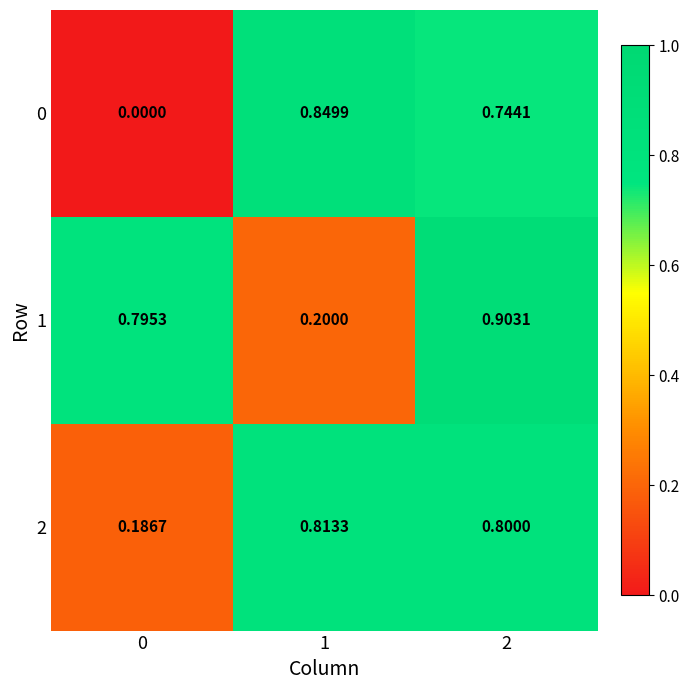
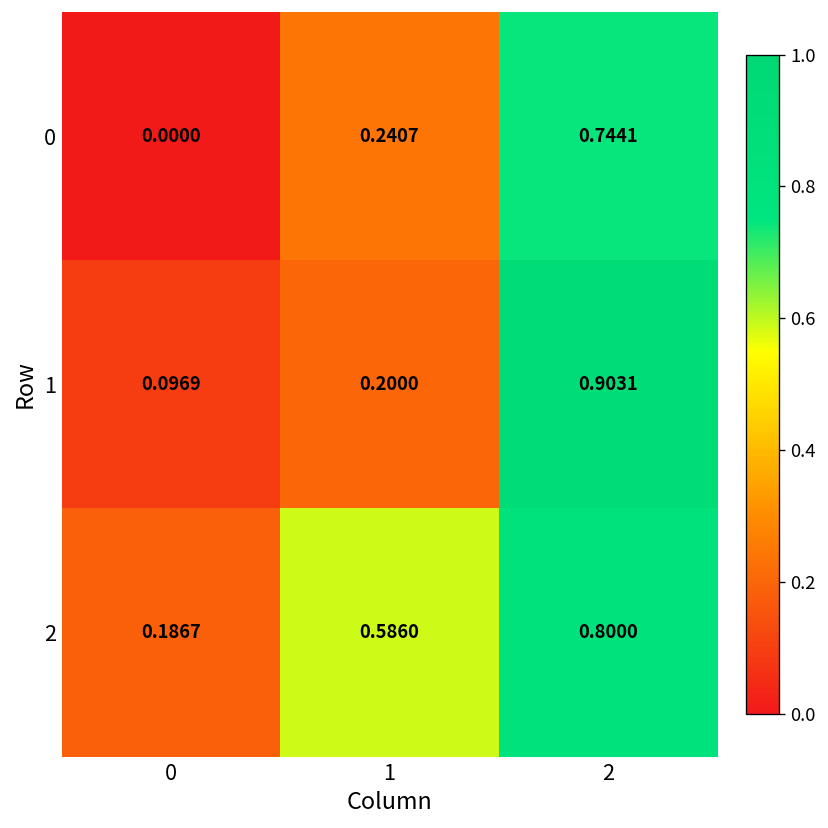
0, 1: 0.8499 -> 0.2407
1, 0: 0.7953 -> 0.0969
2, 1: 0.8133 -> 0.5860
